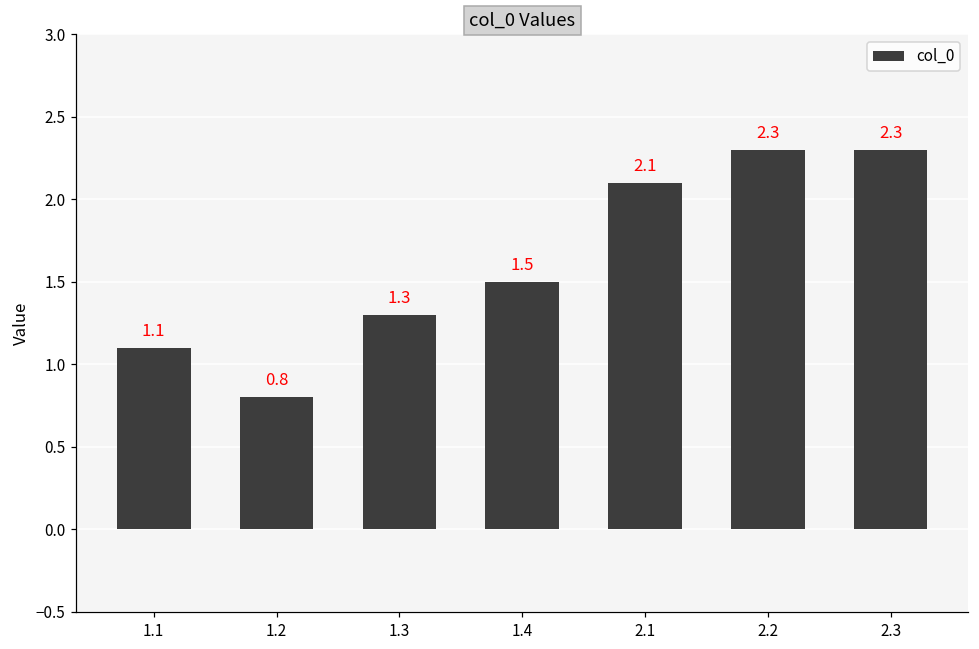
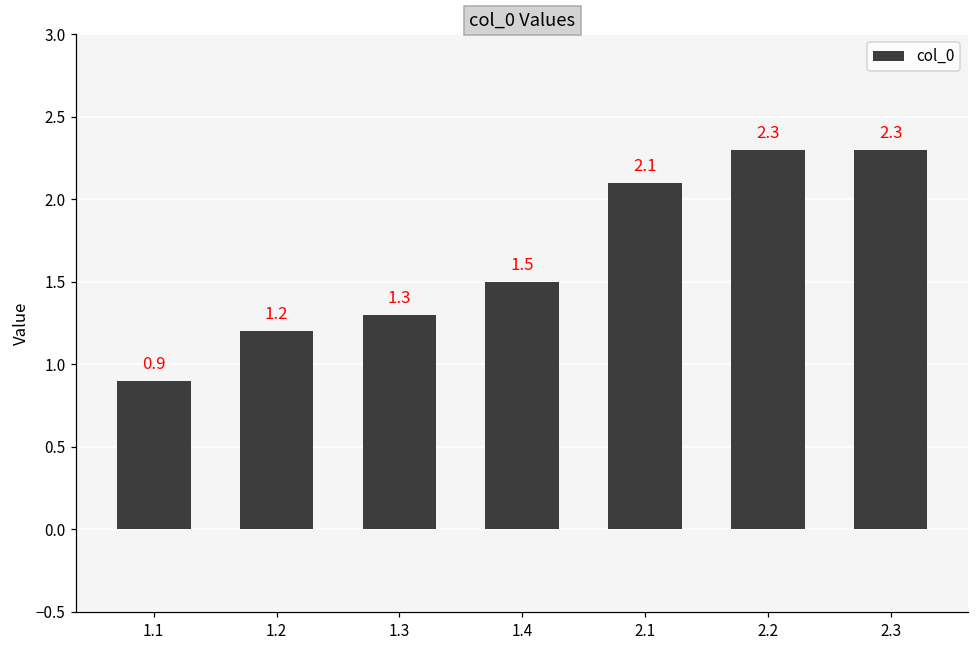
1.1: 1.1 -> 0.9
1.2: 0.8 -> 1.2
